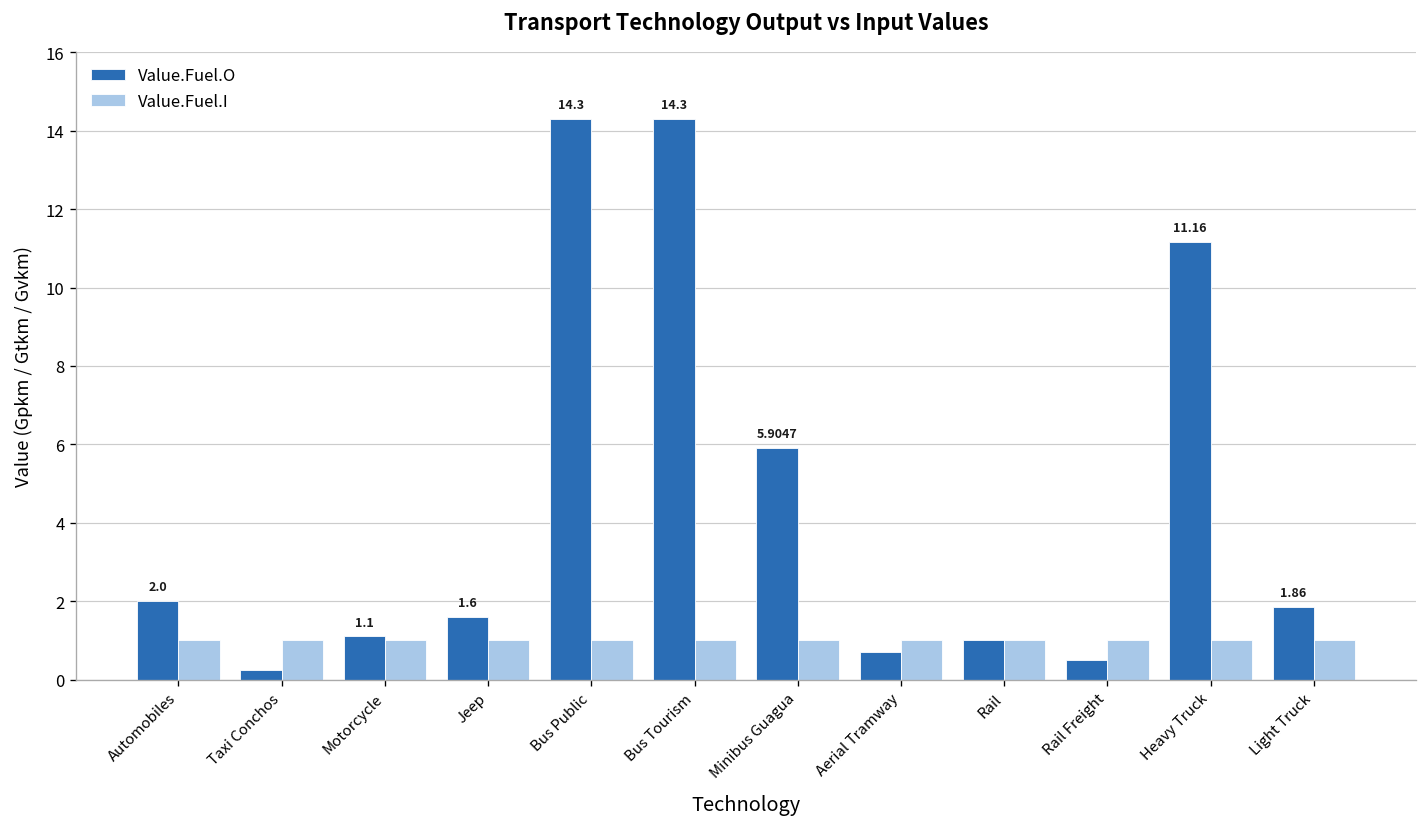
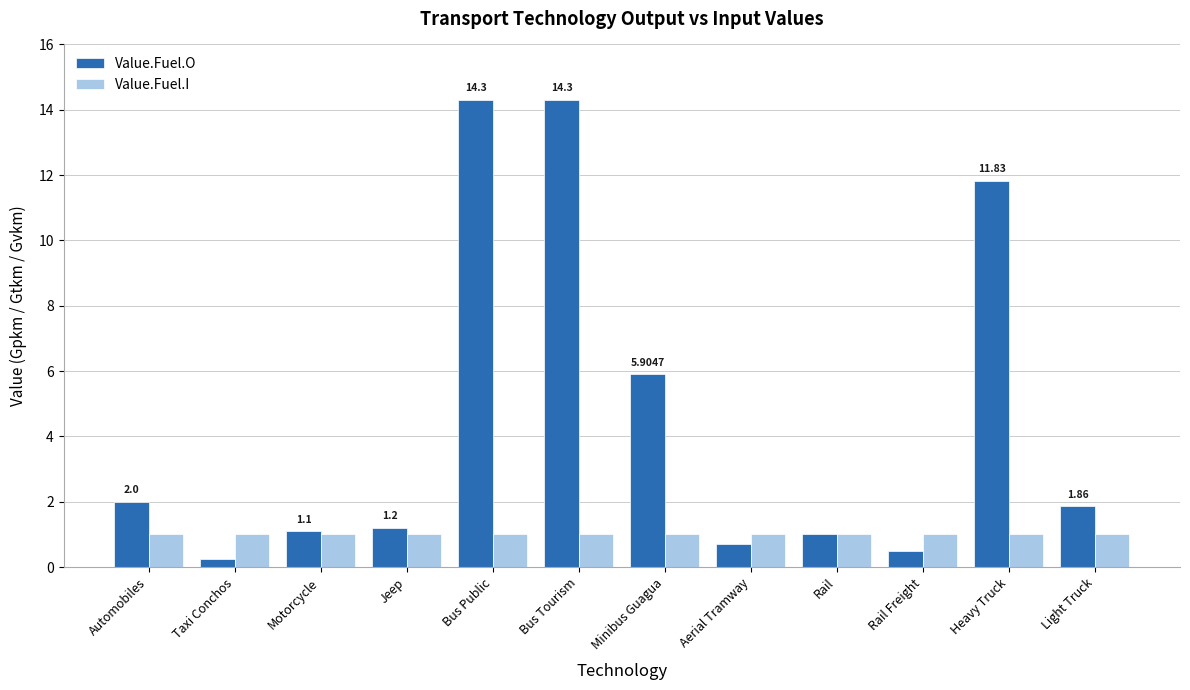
Value.Fuel.O, Jeep: 1.6 -> 1.2
Value.Fuel.O, Heavy Truck: 11.16 -> 11.83
